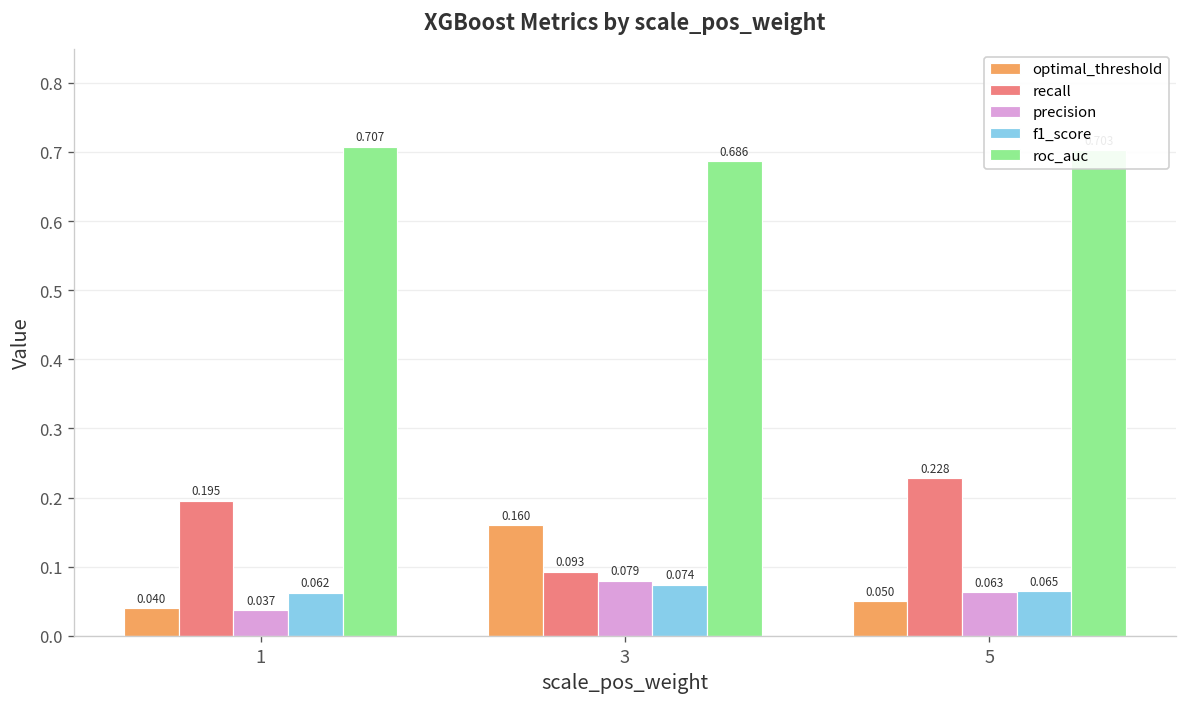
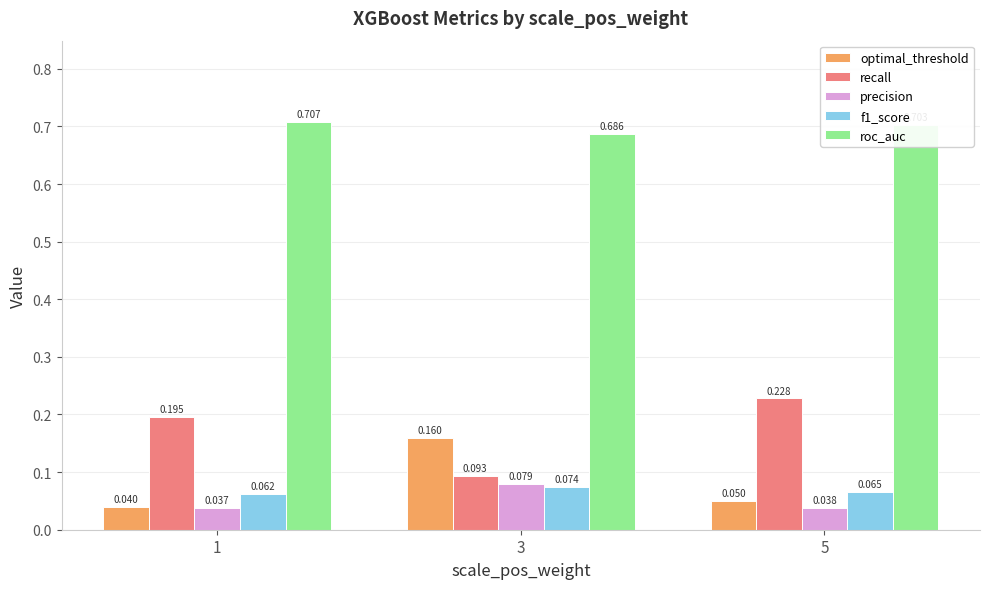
precision, 5: 0.063 -> 0.038
